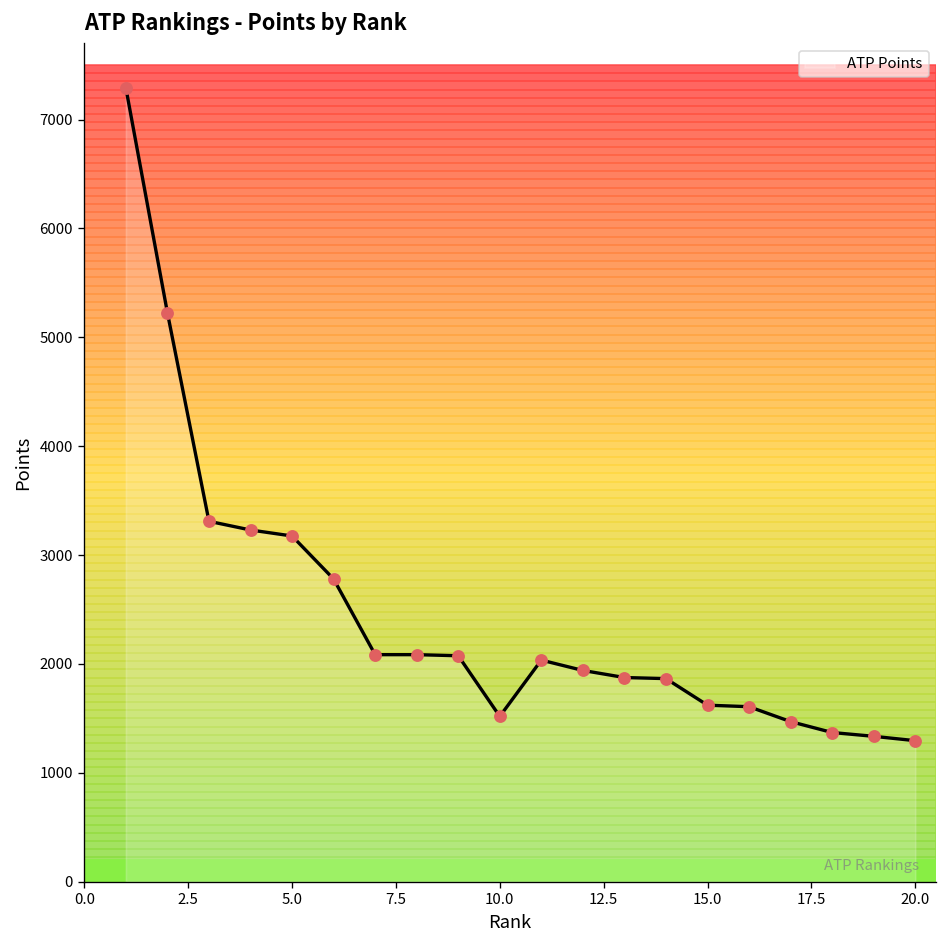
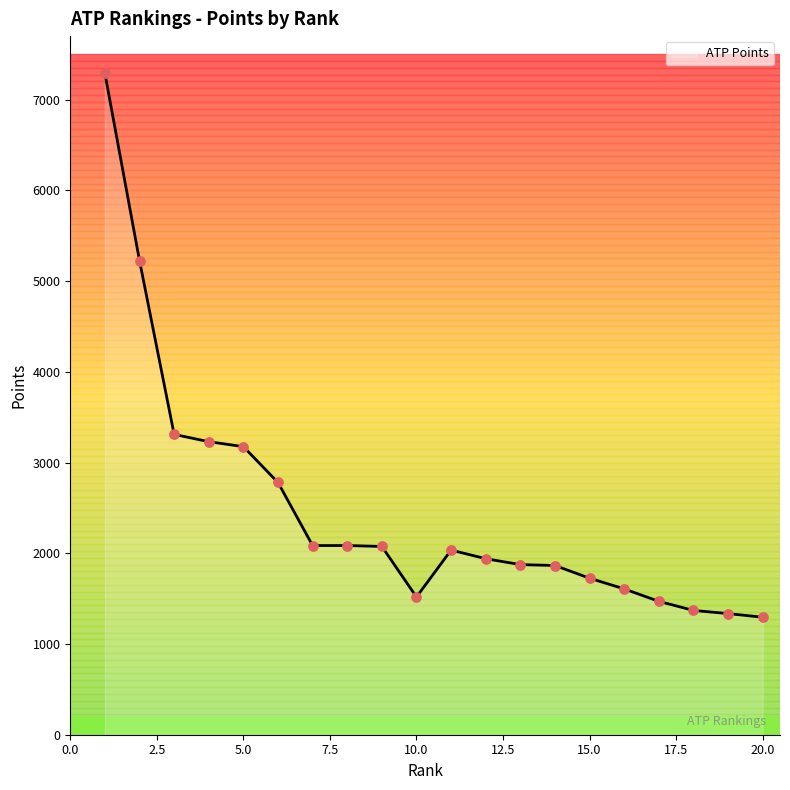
15.0: 1600 -> 1700
